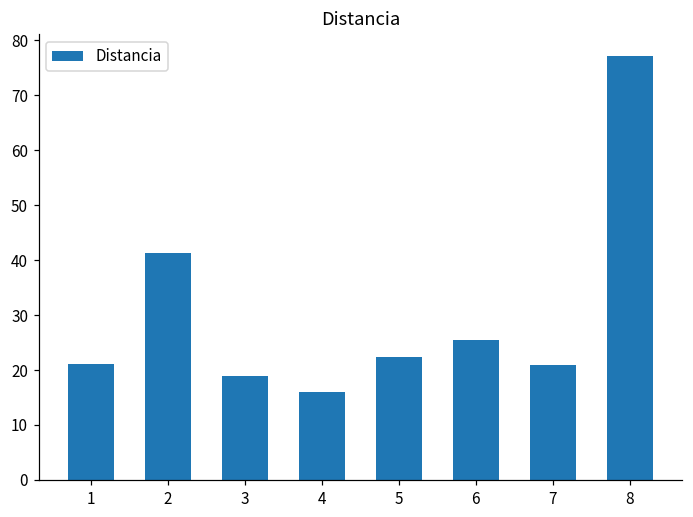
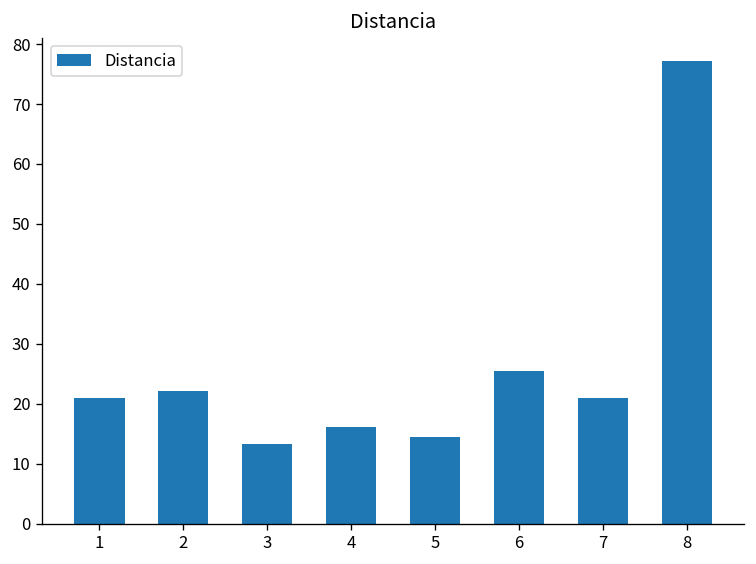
2: 41 -> 22
3: 19 -> 13
5: 22 -> 14
